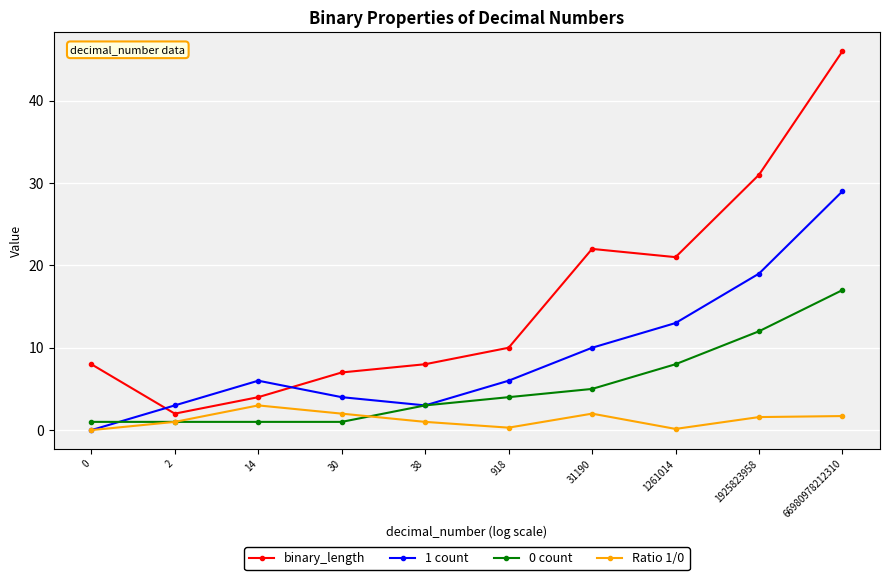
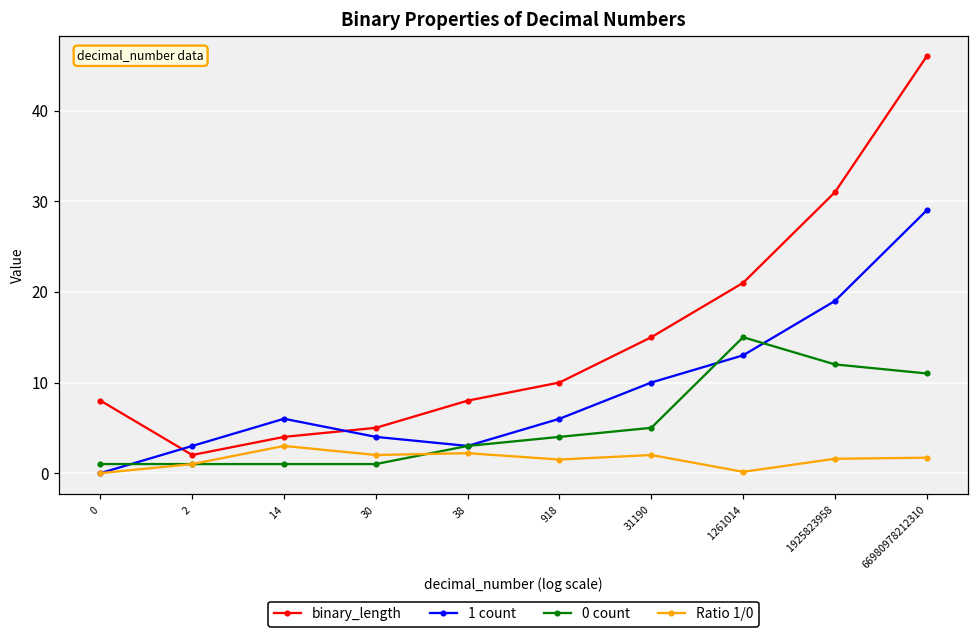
binary_length, 30: 7 -> 5
Ratio 1/0, 38: 1 -> 2
Ratio 1/0, 918: 0 -> 2
binary_length, 31190: 22 -> 15
0 count, 1261014: 8 -> 15
0 count, 66980978212310: 17 -> 11
